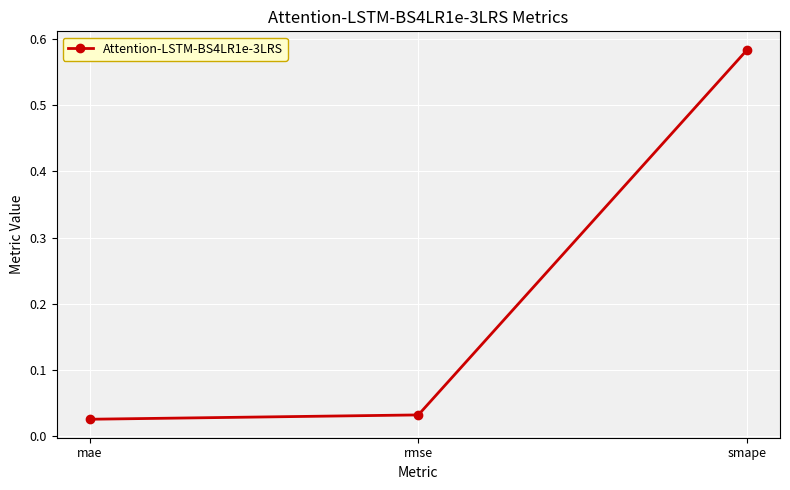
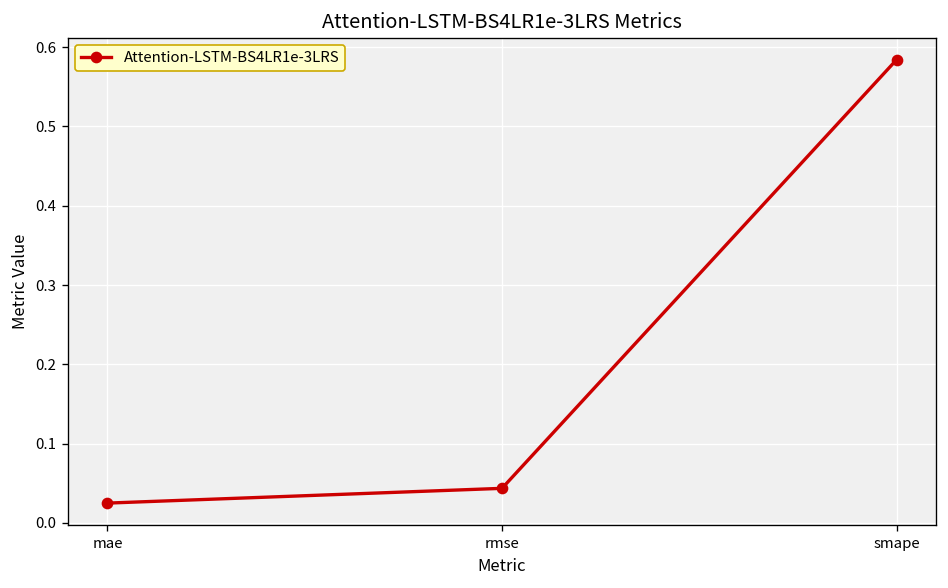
rmse: 0.03 -> 0.04
